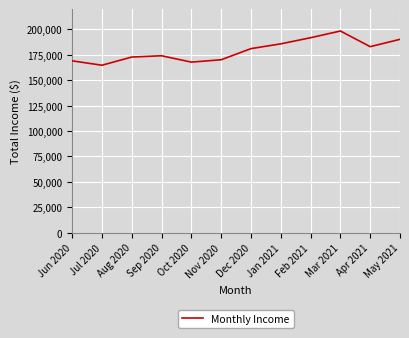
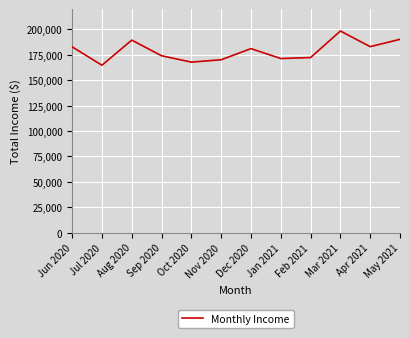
Jun 2020: 169,000 -> 183,000
Aug 2020: 173,000 -> 189,000
Jan 2021: 186,000 -> 171,000
Feb 2021: 192,000 -> 172,000
